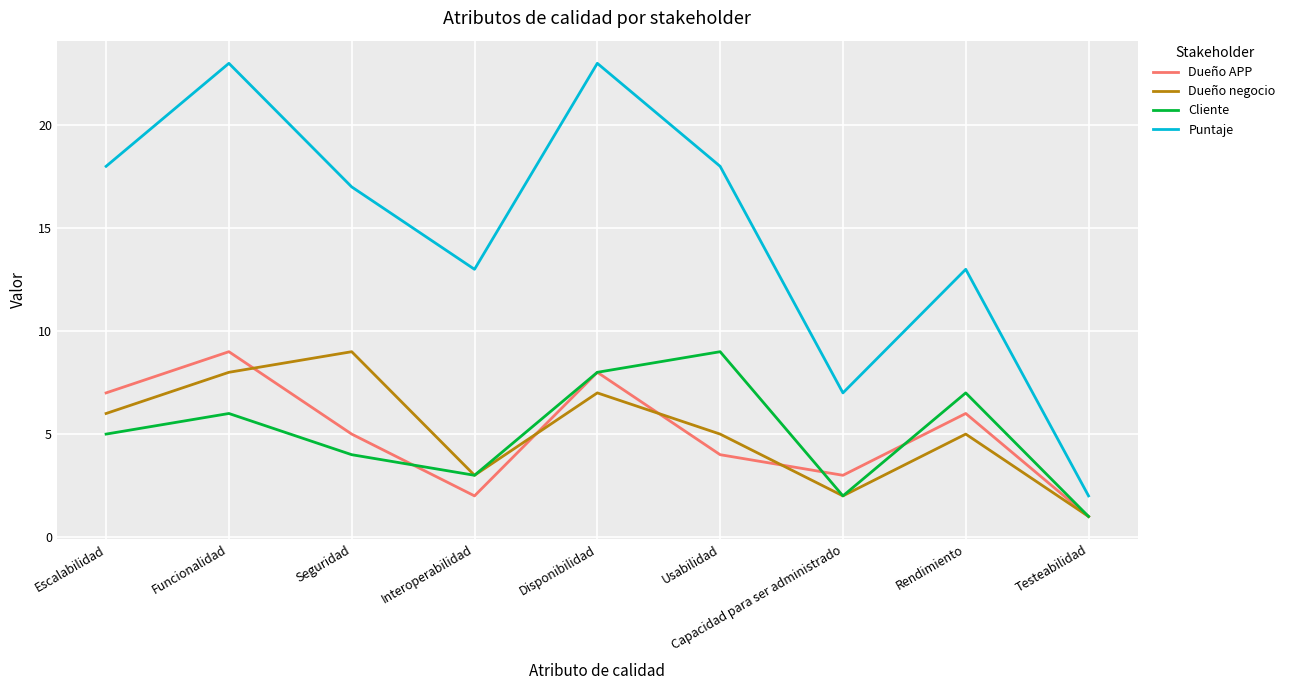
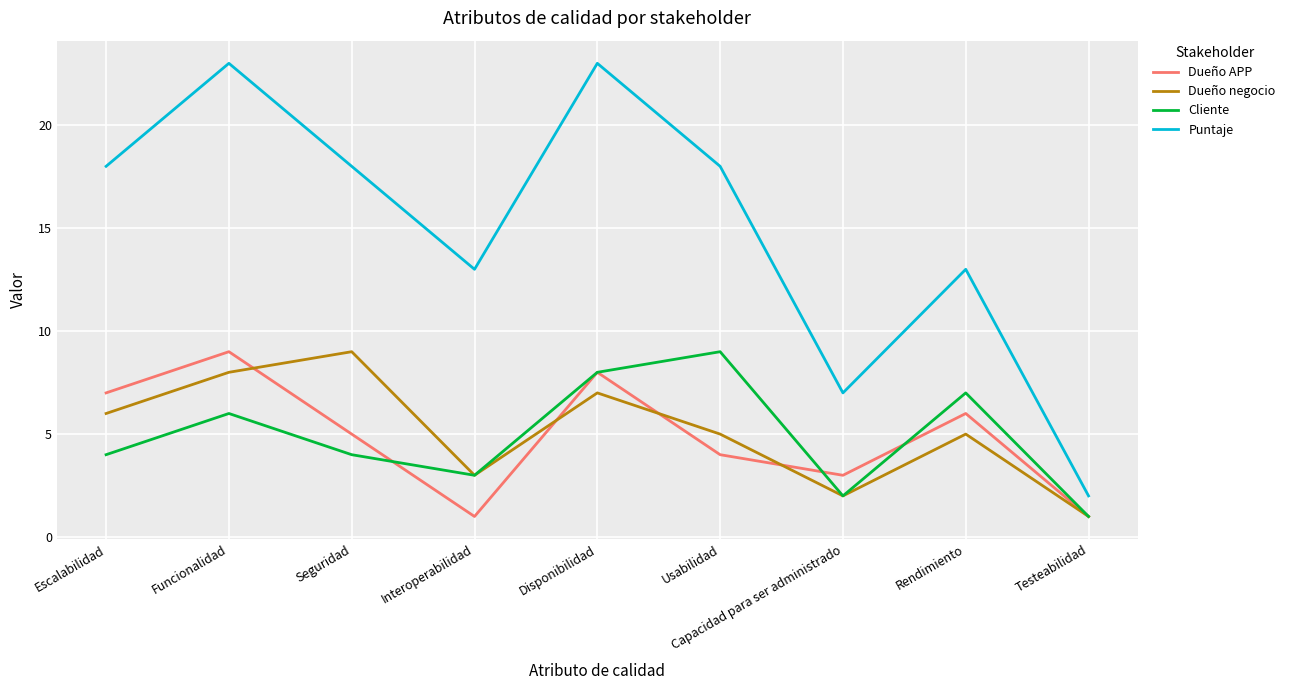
Cliente, Escalabilidad: 5 -> 4
Puntaje, Seguridad: 17 -> 18
Dueño APP, Interoperabilidad: 2 -> 1
